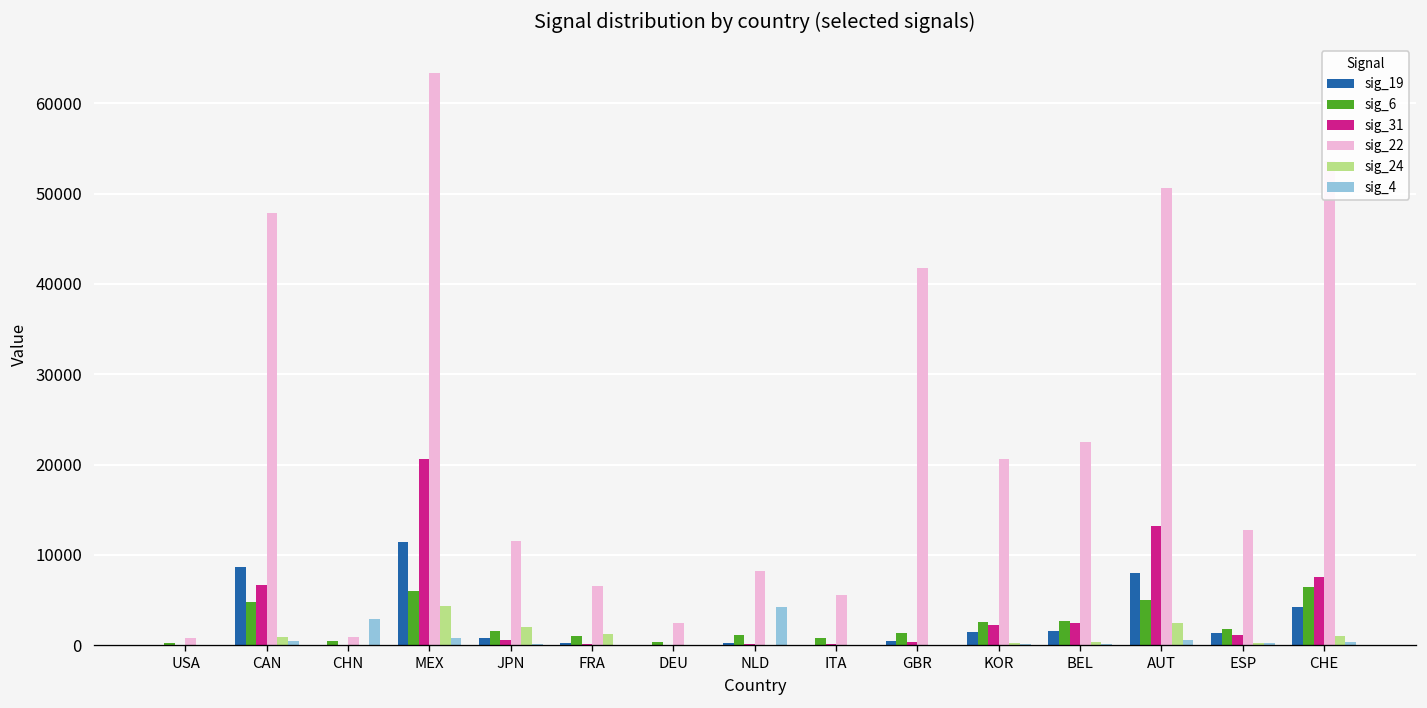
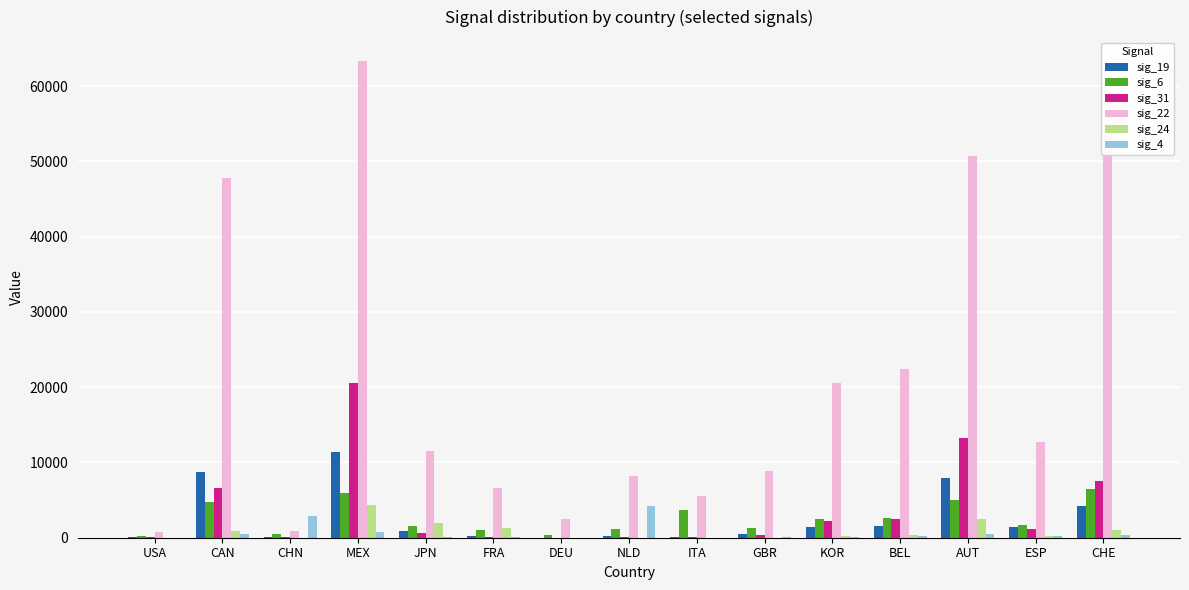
sig_6, ITA: 1000 -> 4000
sig_22, GBR: 42000 -> 9000
